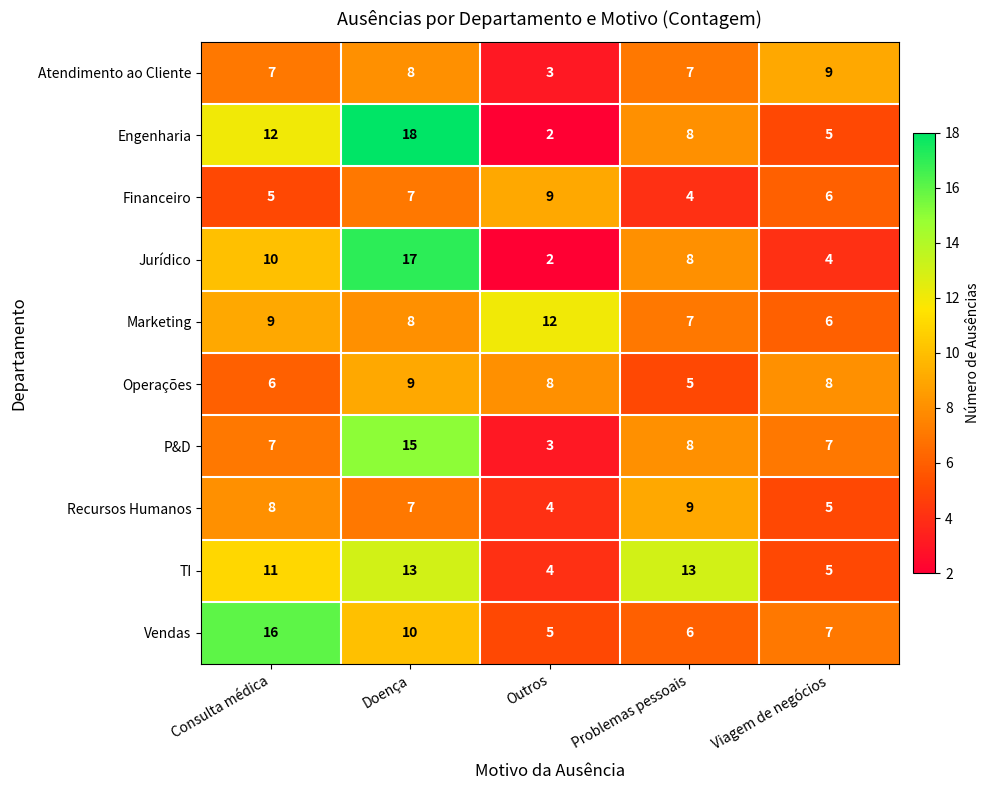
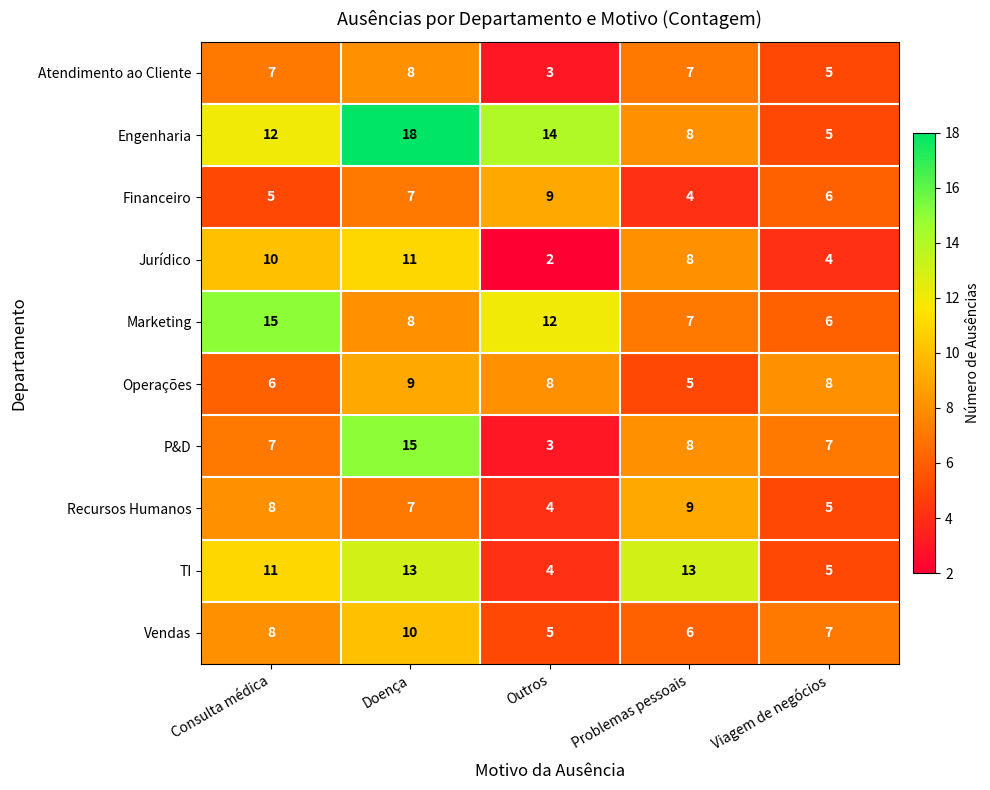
Atendimento ao Cliente, Viagem de negócios: 9 -> 5
Engenharia, Outros: 2 -> 14
Jurídico, Doença: 17 -> 11
Marketing, Consulta médica: 9 -> 15
Vendas, Consulta médica: 16 -> 8
